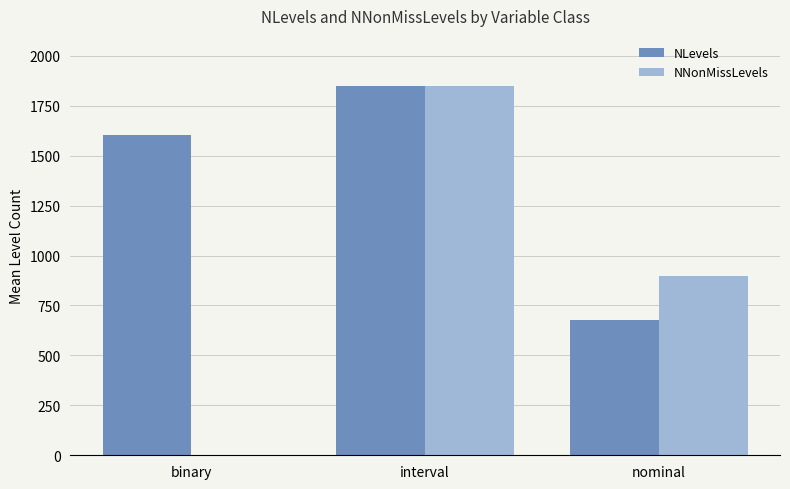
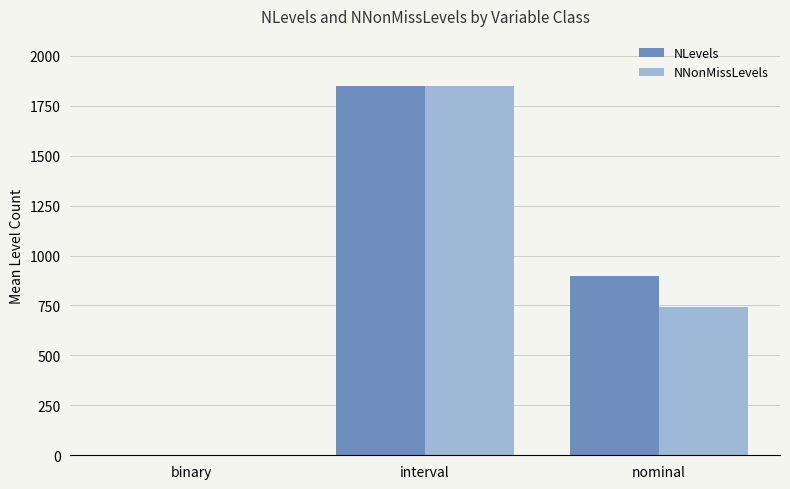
NLevels, binary: 1600 -> 0
NLevels, nominal: 680 -> 900
NNonMissLevels, nominal: 900 -> 740
